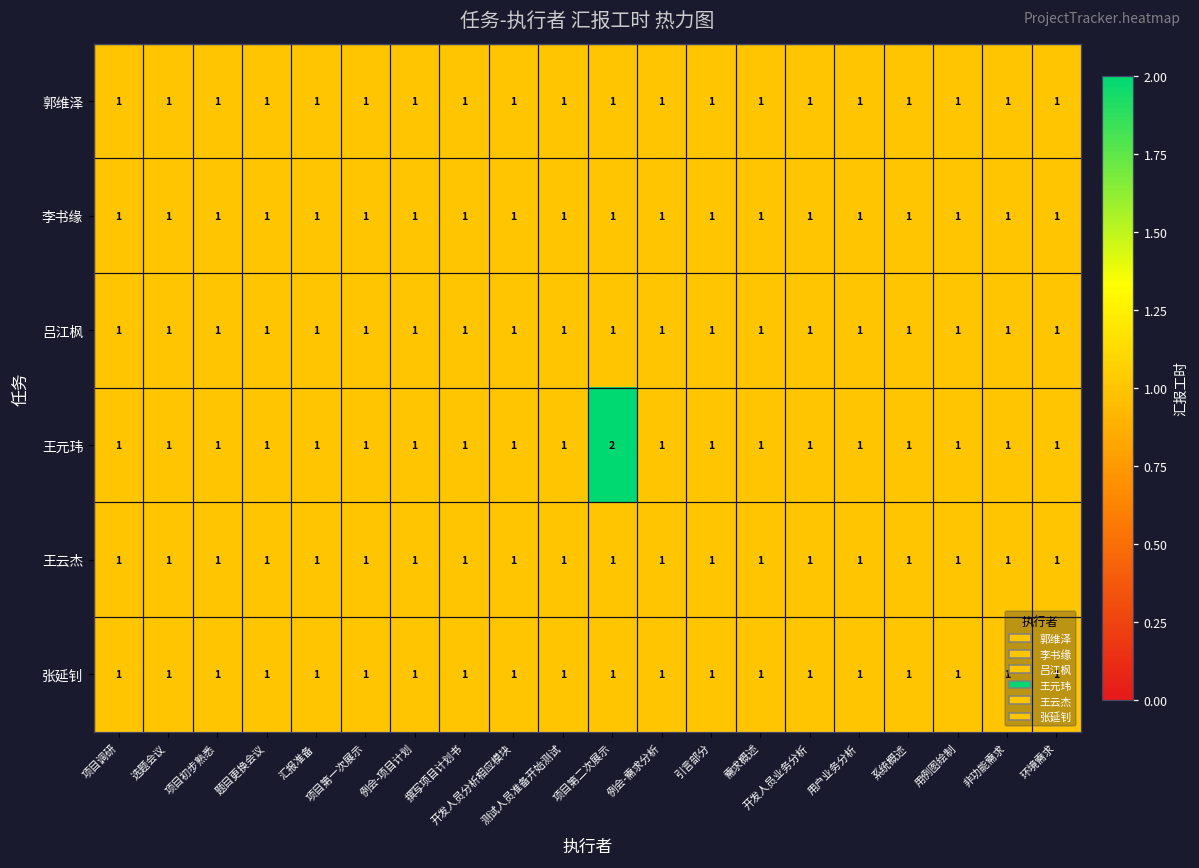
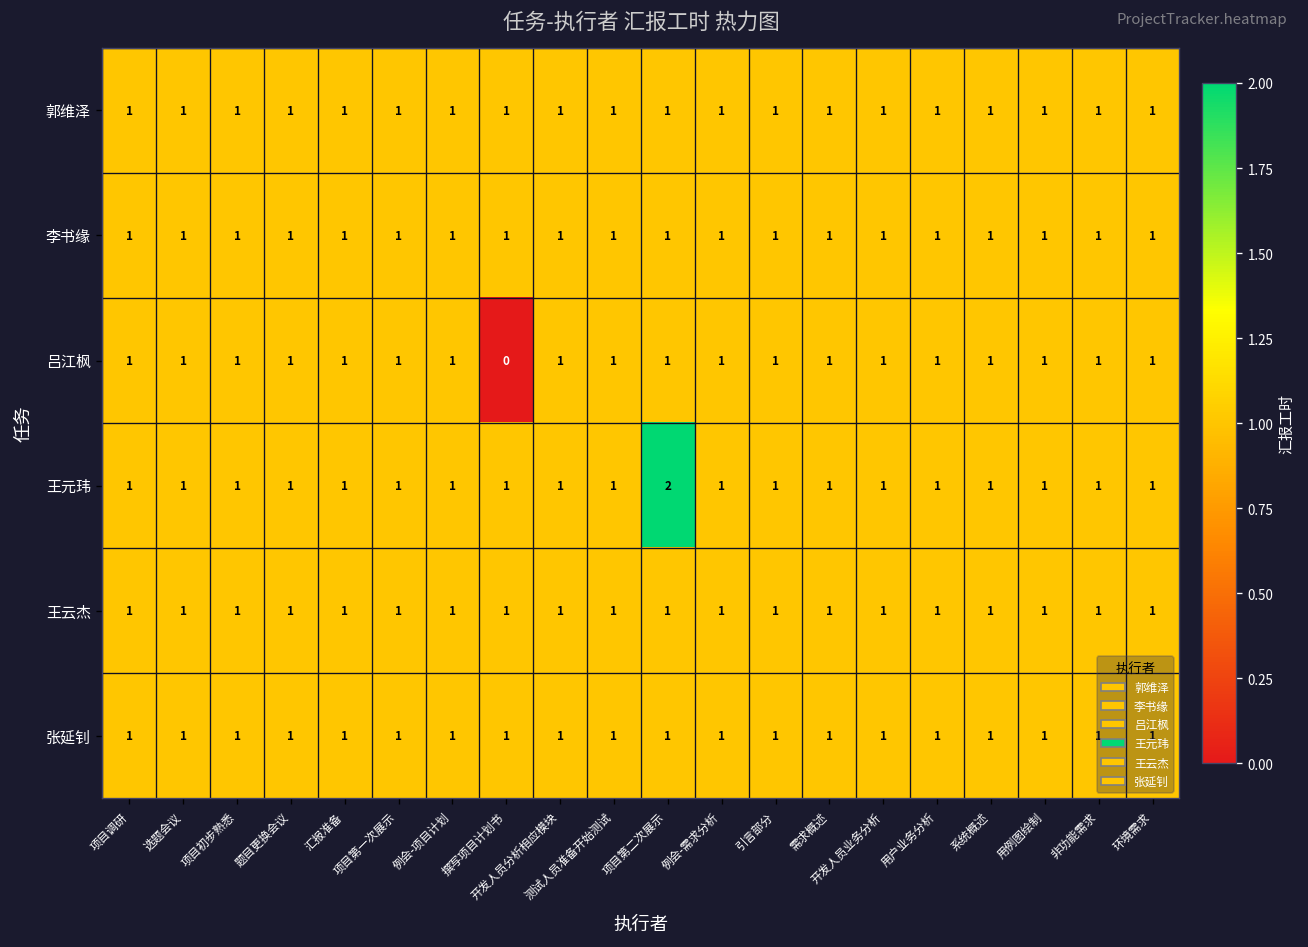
吕江枫, 撰写项目计划书: 1 -> 0
